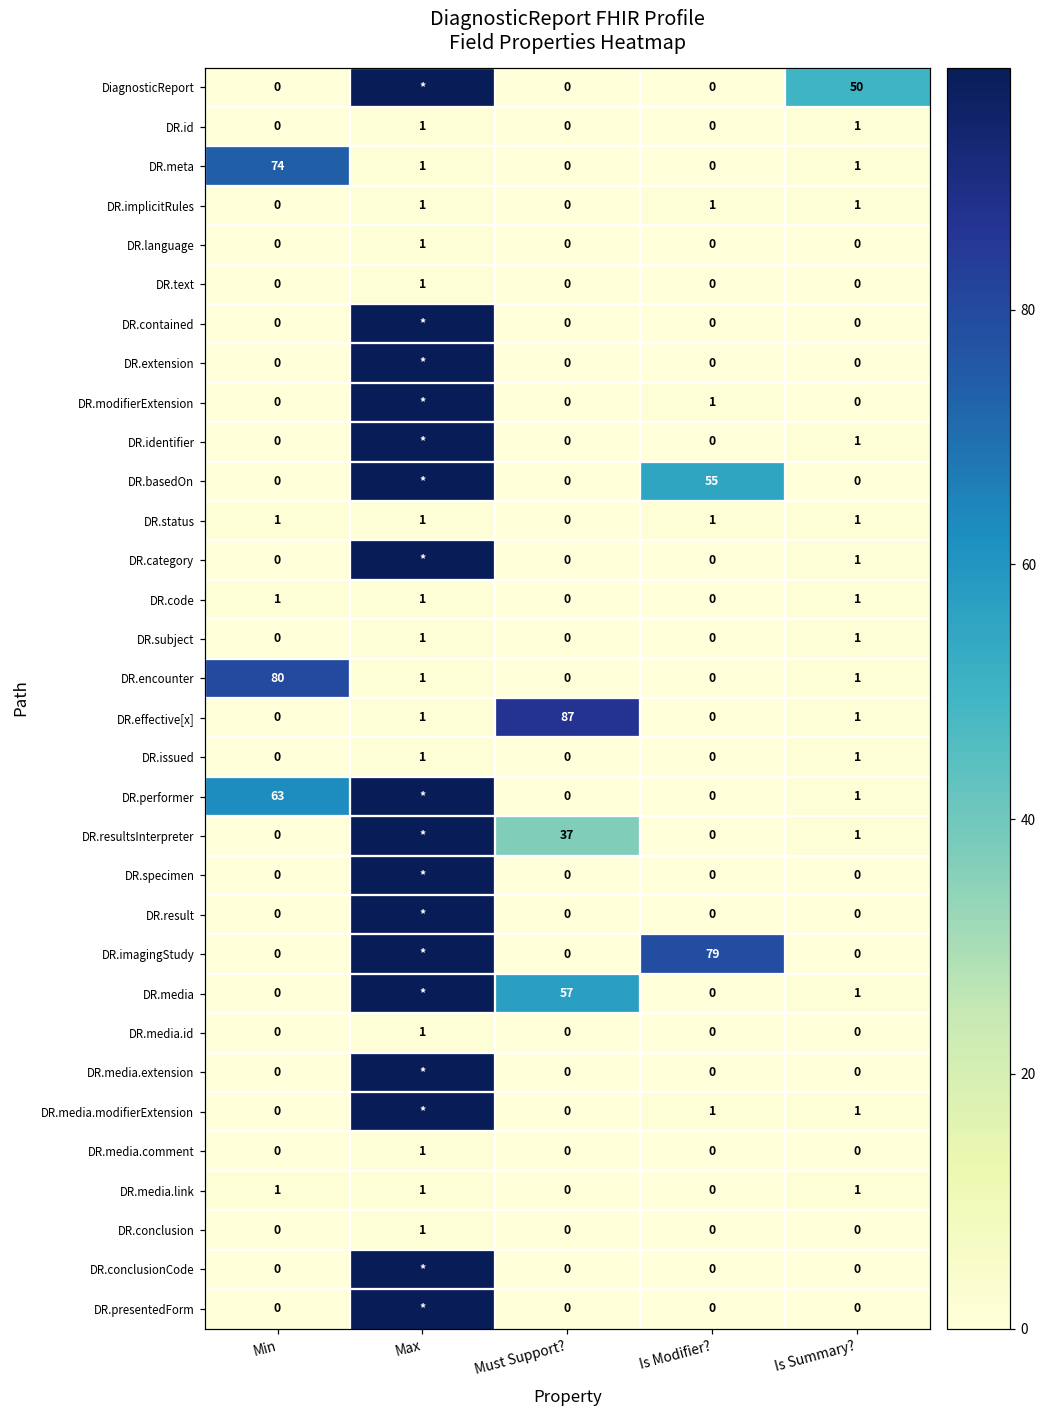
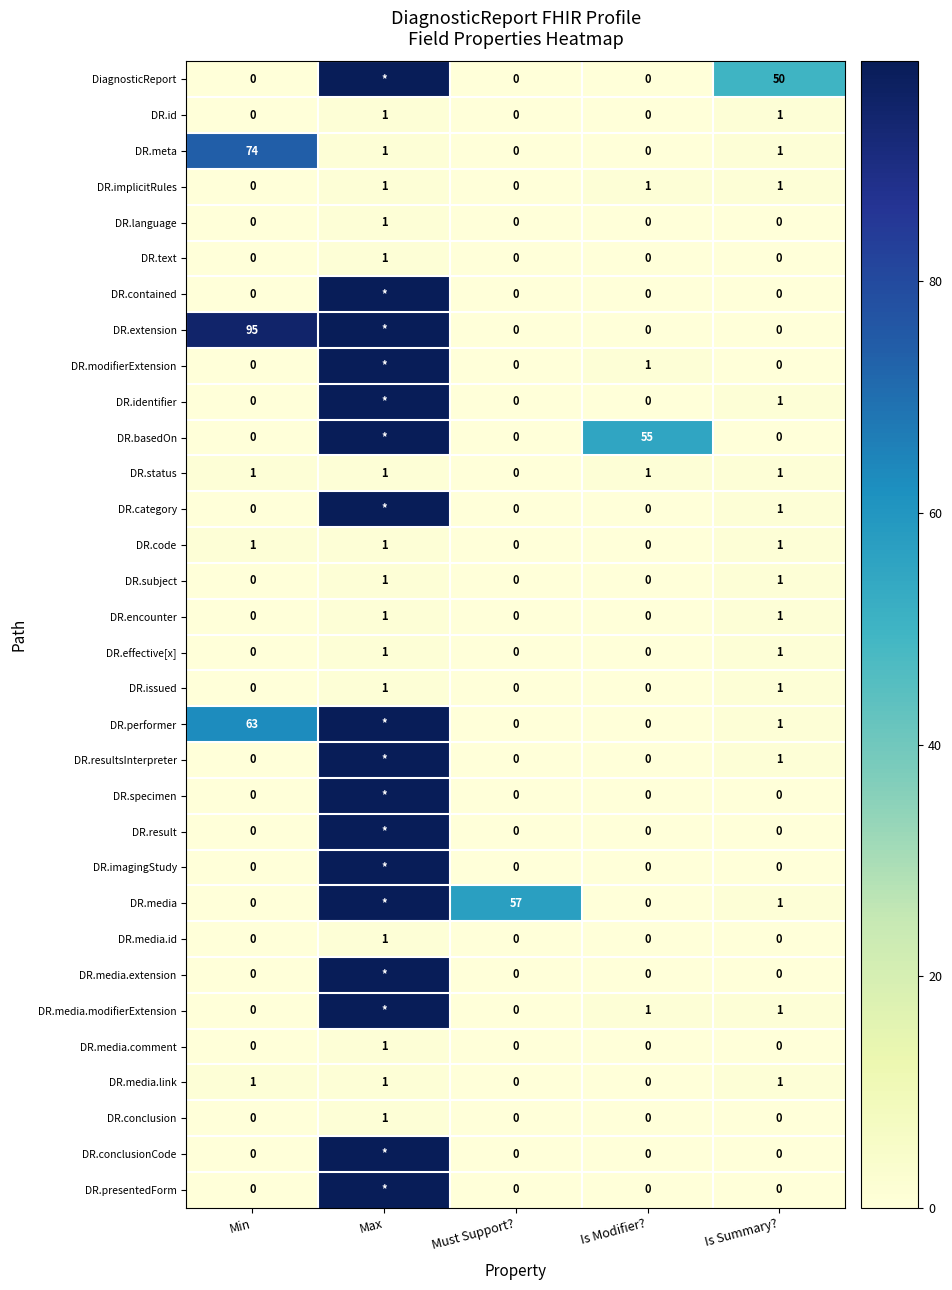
DR.extension, Min: 0 -> 95
DR.encounter, Min: 80 -> 0
DR.effective[x], Must Support?: 87 -> 0
DR.resultsInterpreter, Must Support?: 37 -> 0
DR.imagingStudy, Is Modifier?: 79 -> 0
